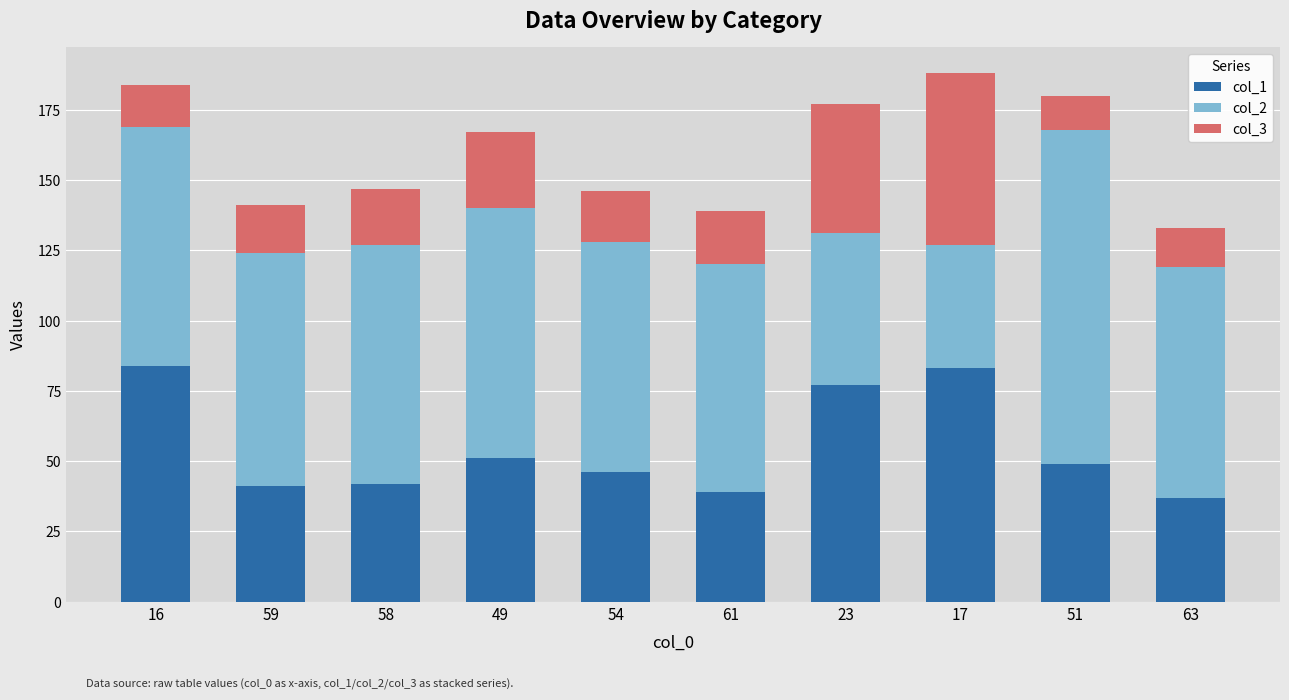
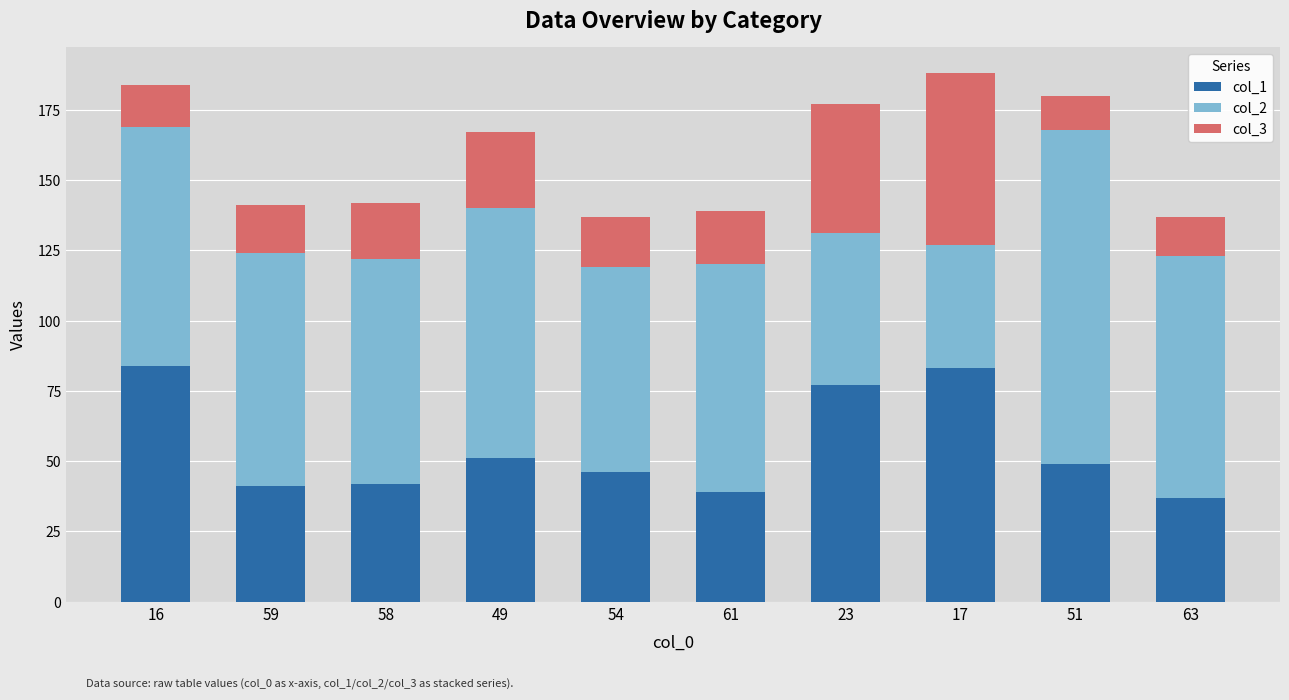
col_2, 58: 85 -> 80
col_2, 54: 82 -> 73
col_2, 63: 82 -> 86
